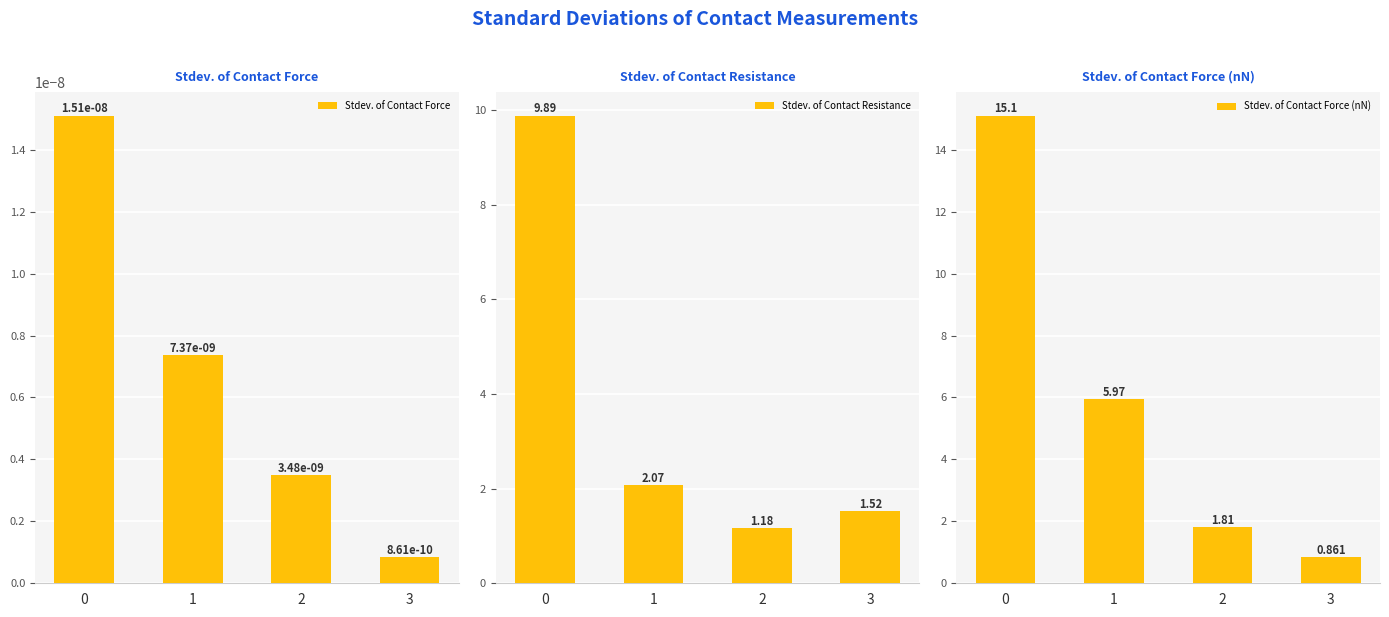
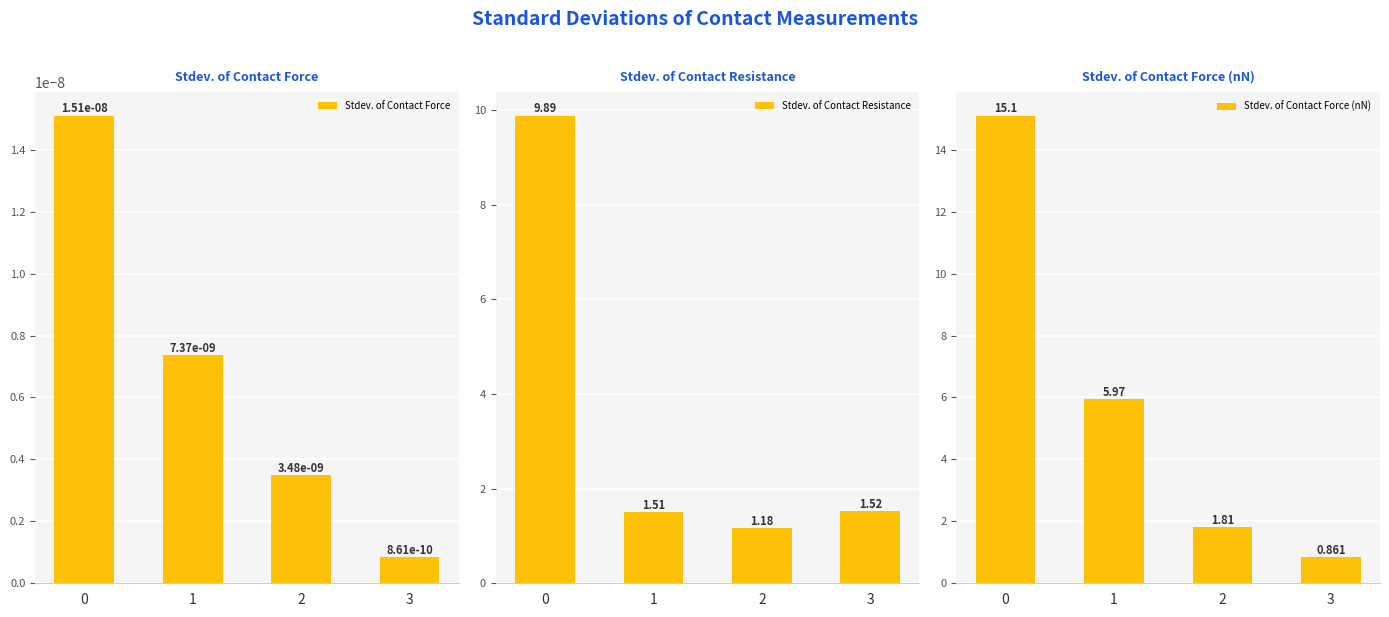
Stdev. of Contact Resistance, 1: 2.07 -> 1.51
